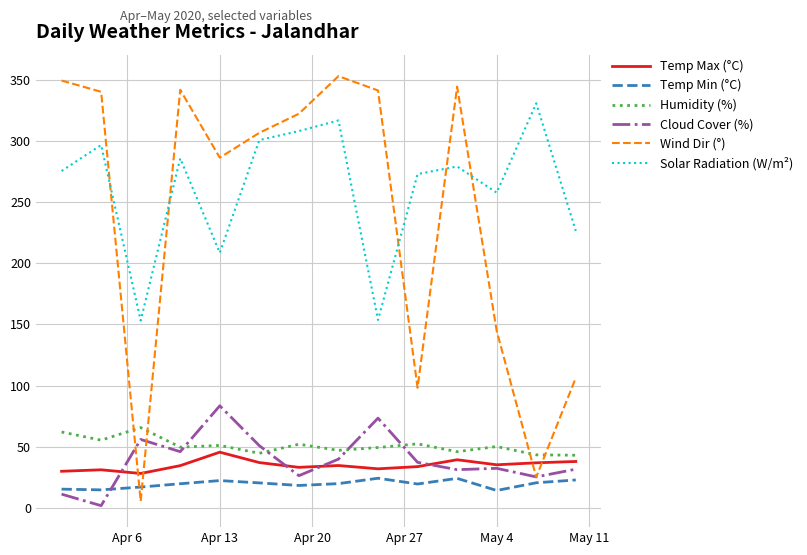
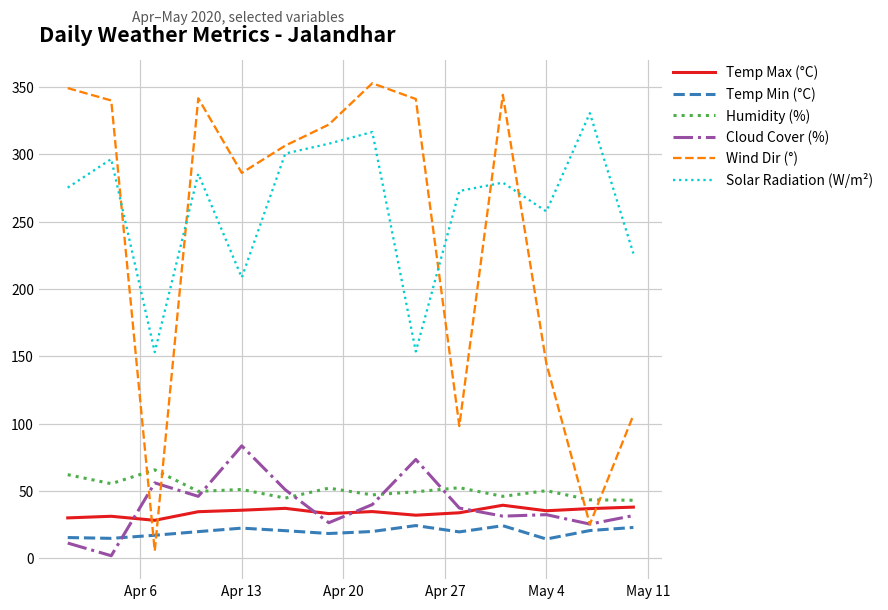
Temp Max (°C), Apr 13: 46 -> 36
